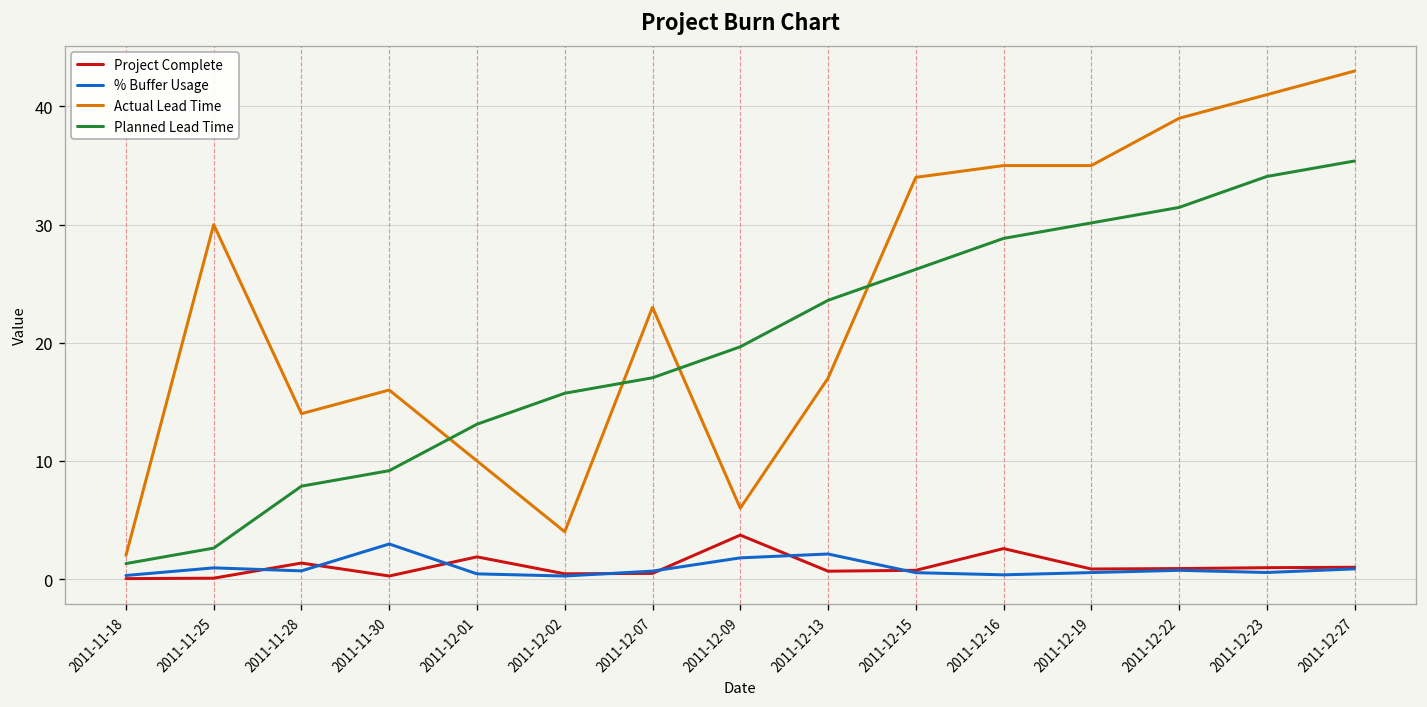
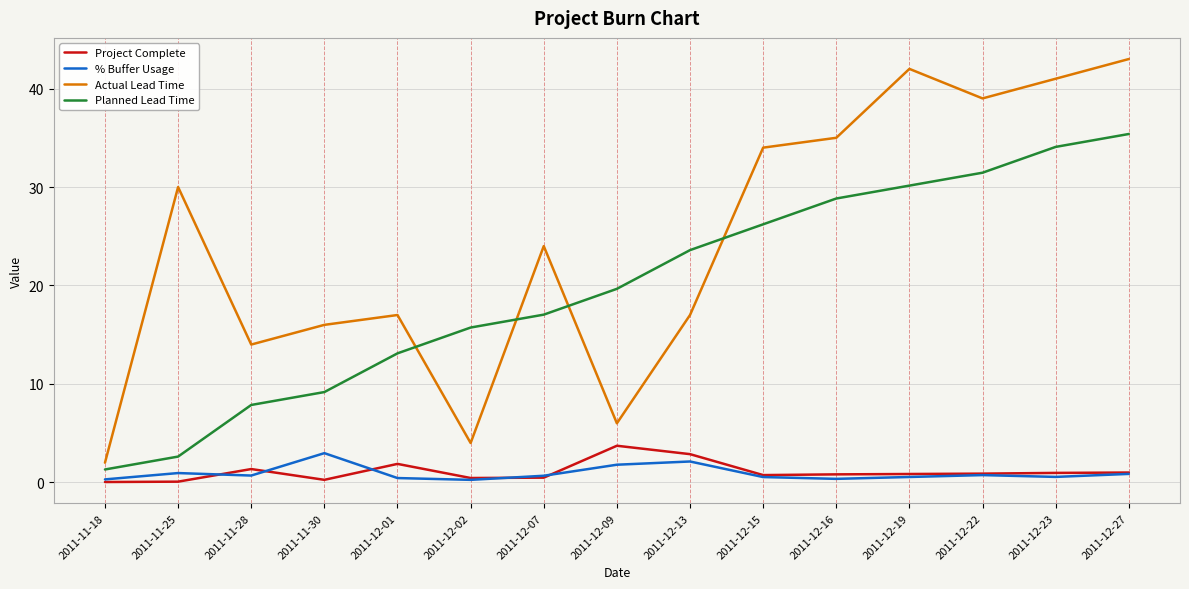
Actual Lead Time, 2011-12-01: 10 -> 17
Actual Lead Time, 2011-12-07: 23 -> 24
Project Complete, 2011-12-13: 1 -> 3
Project Complete, 2011-12-16: 3 -> 1
Actual Lead Time, 2011-12-19: 35 -> 42
